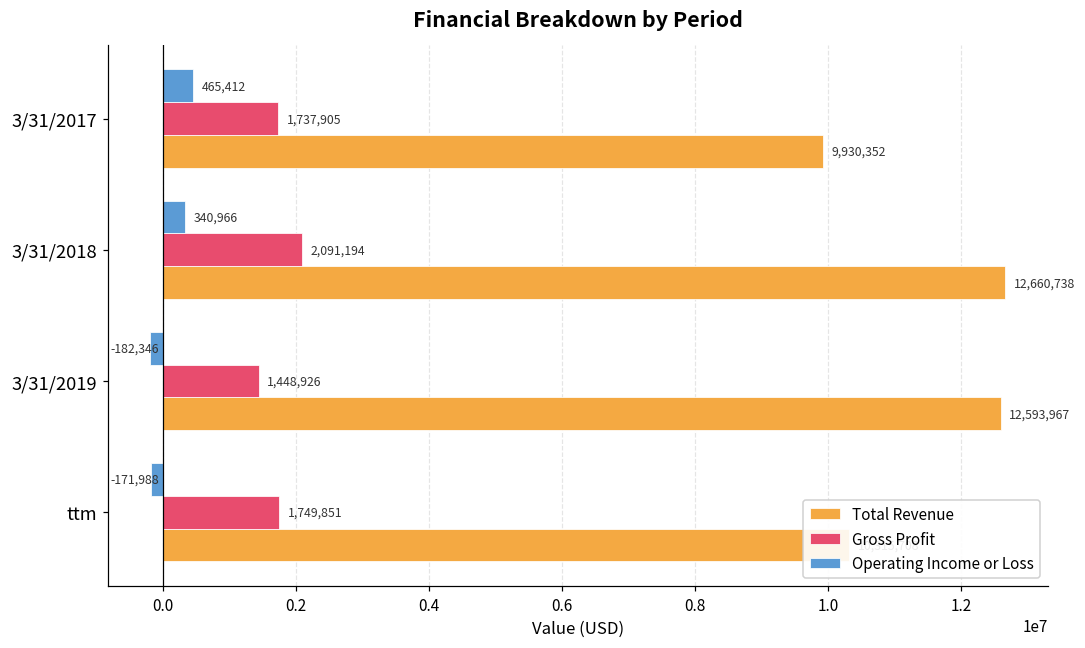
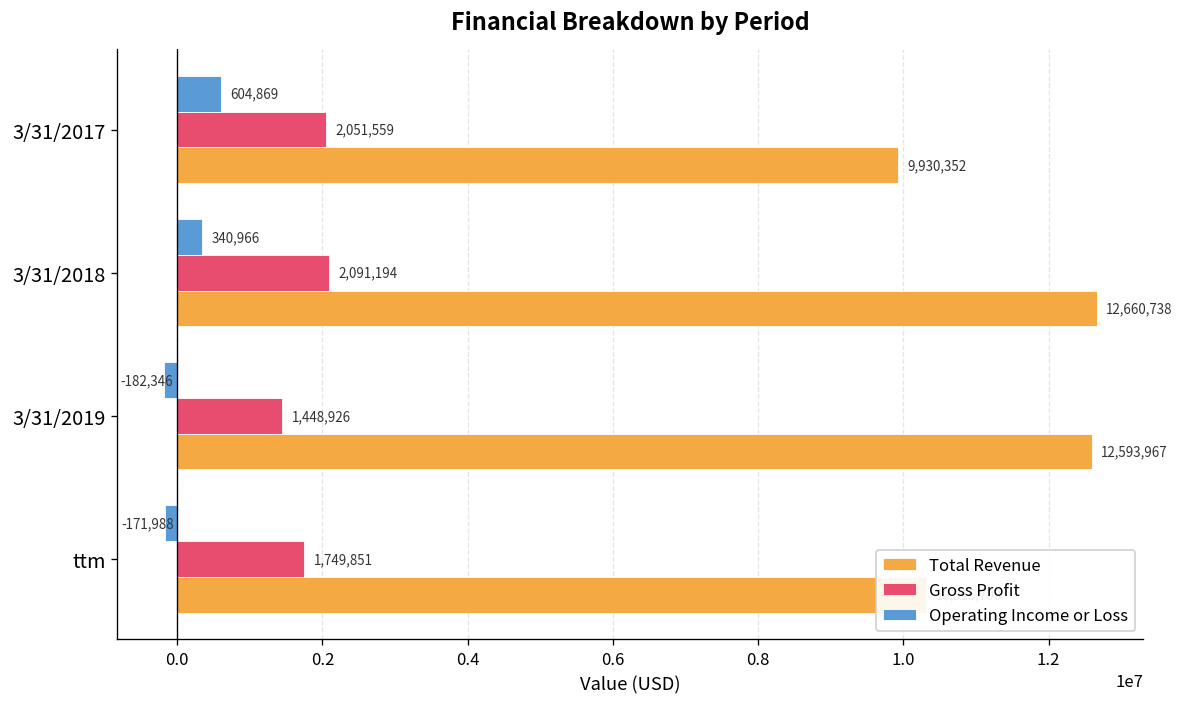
Operating Income or Loss, 3/31/2017: 465,412 -> 604,869
Gross Profit, 3/31/2017: 1,737,905 -> 2,051,559
